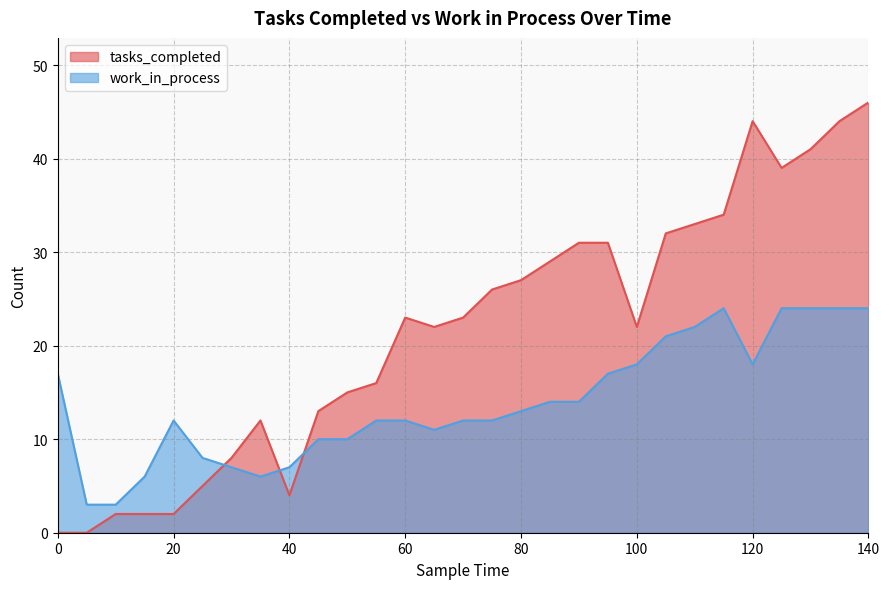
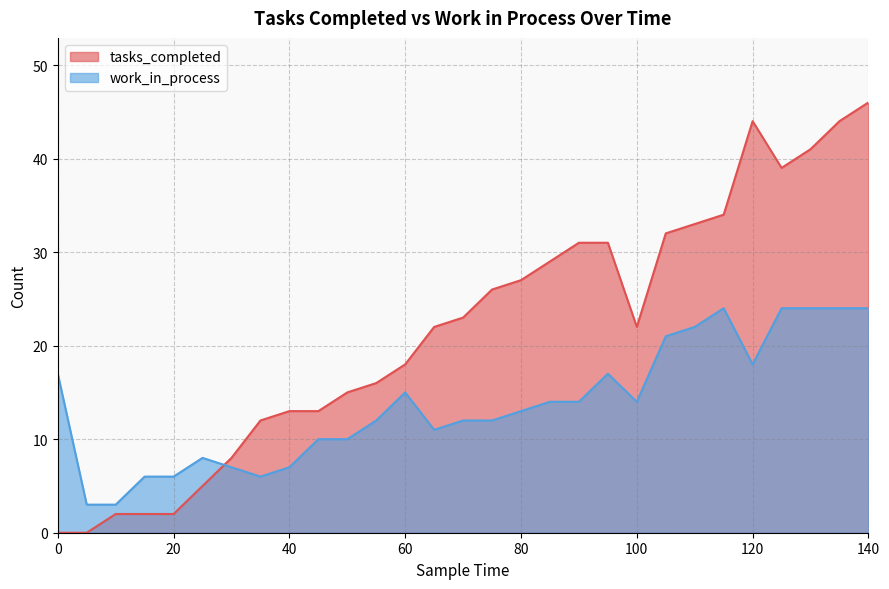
work_in_process, 20: 12 -> 6
tasks_completed, 40: 4 -> 13
tasks_completed, 60: 23 -> 18
work_in_process, 60: 12 -> 15
work_in_process, 100: 18 -> 14
